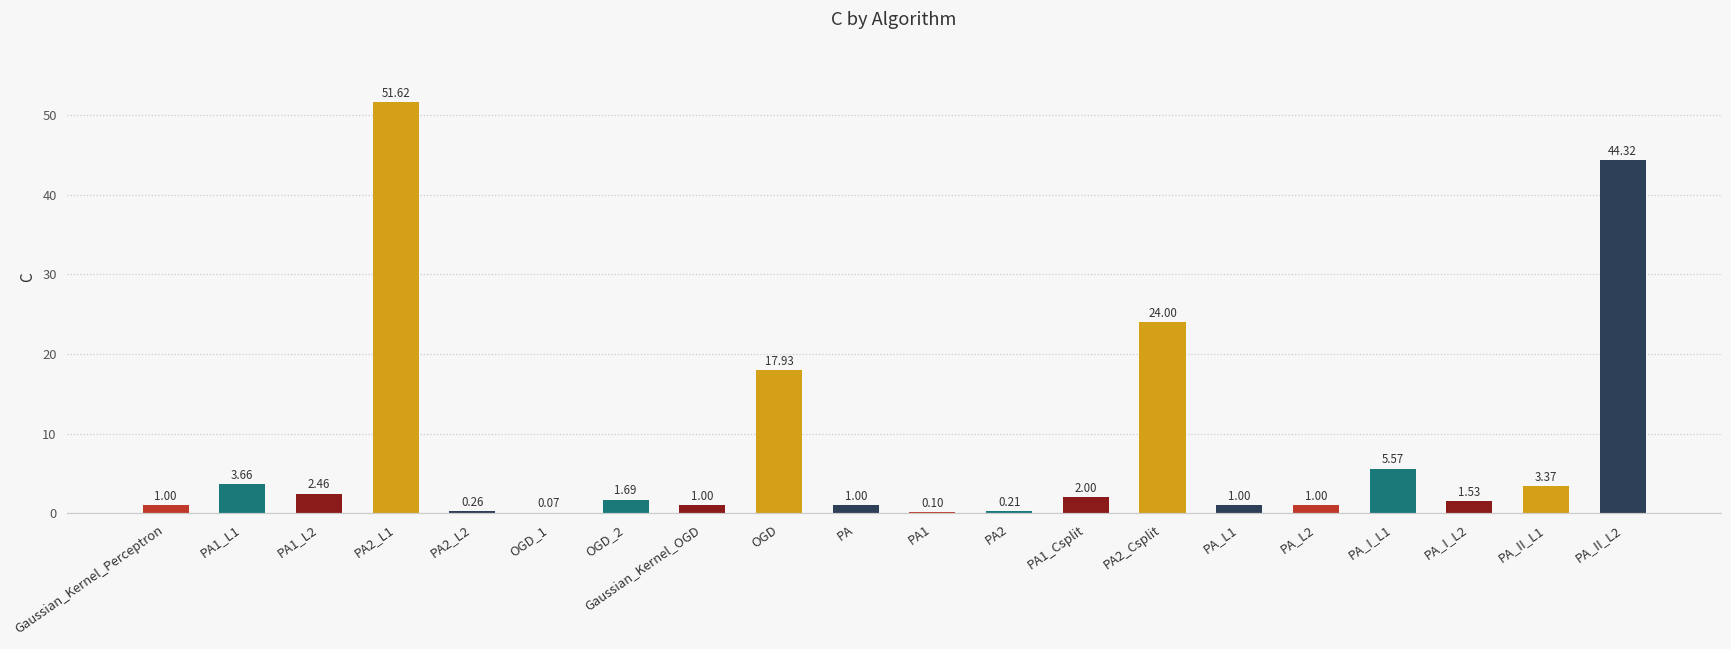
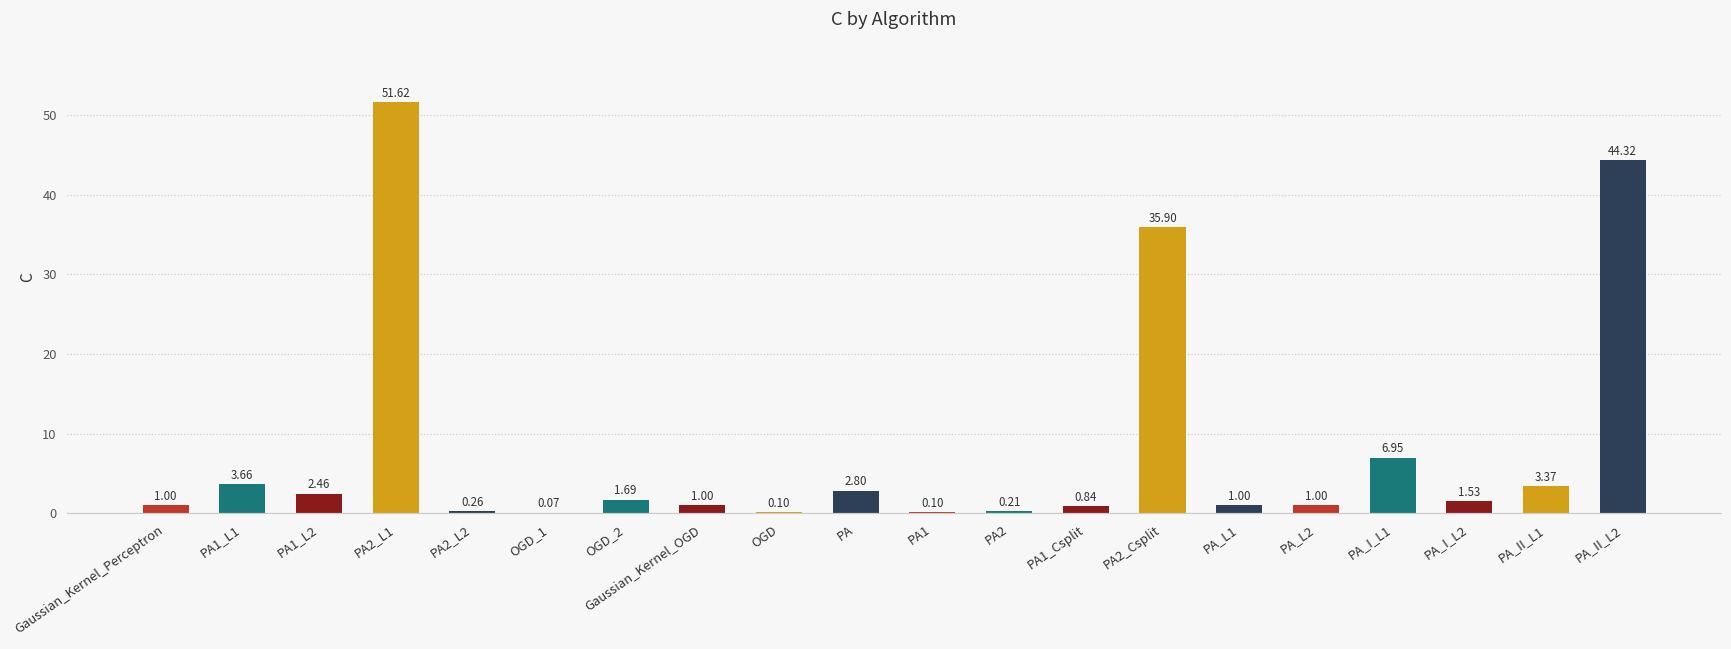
OGD: 17.93 -> 0.10
PA: 1.00 -> 2.80
PA1_Csplit: 2.00 -> 0.84
PA2_Csplit: 24.00 -> 35.90
PA_I_L1: 5.57 -> 6.95
